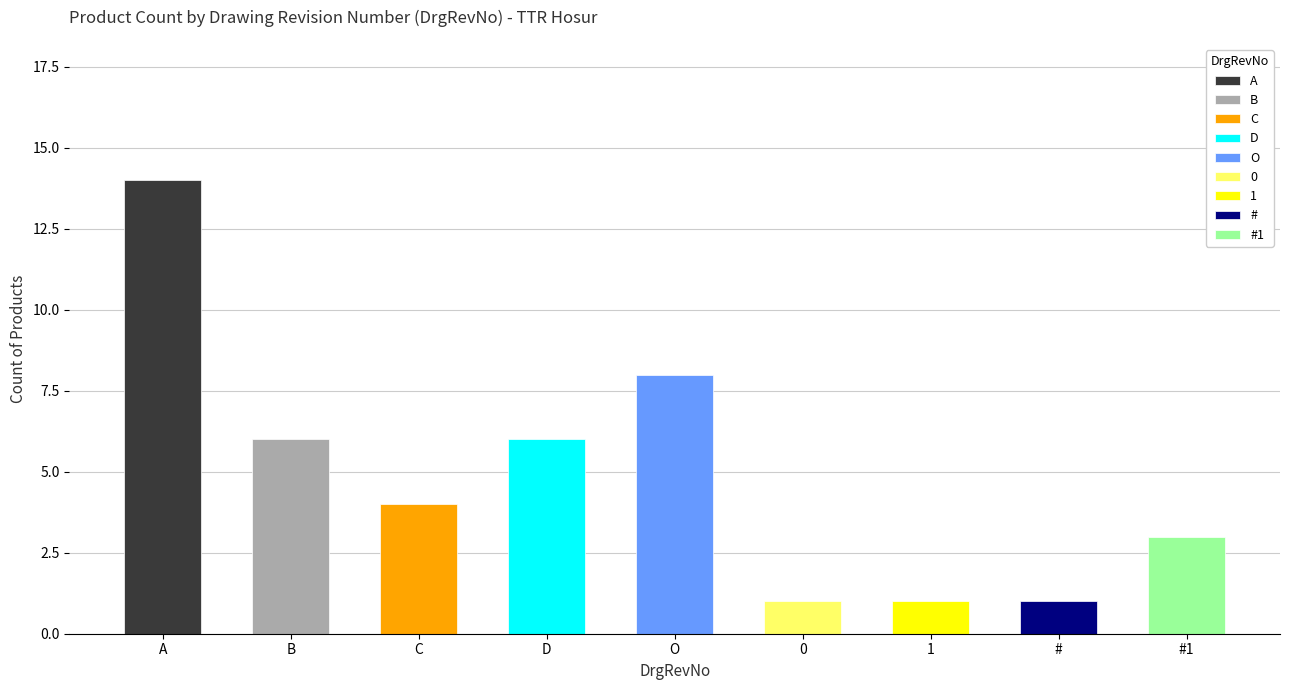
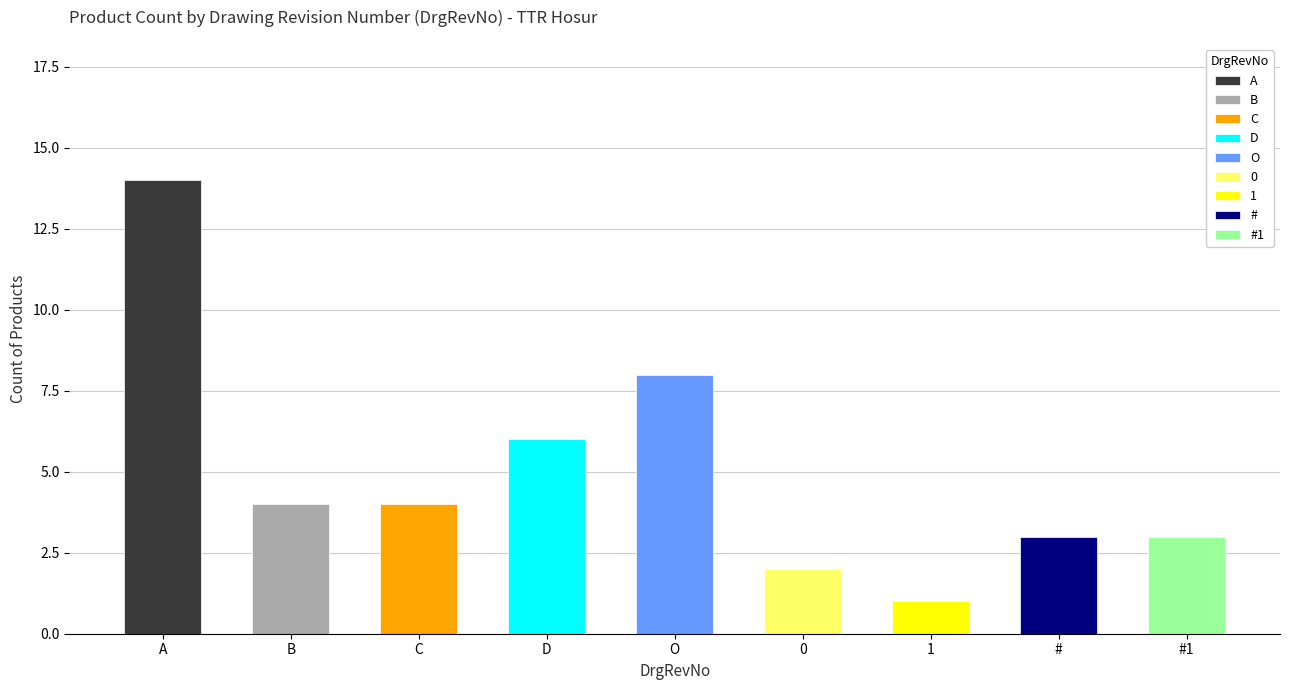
B: 6 -> 4
0: 1 -> 2
#: 1 -> 3
